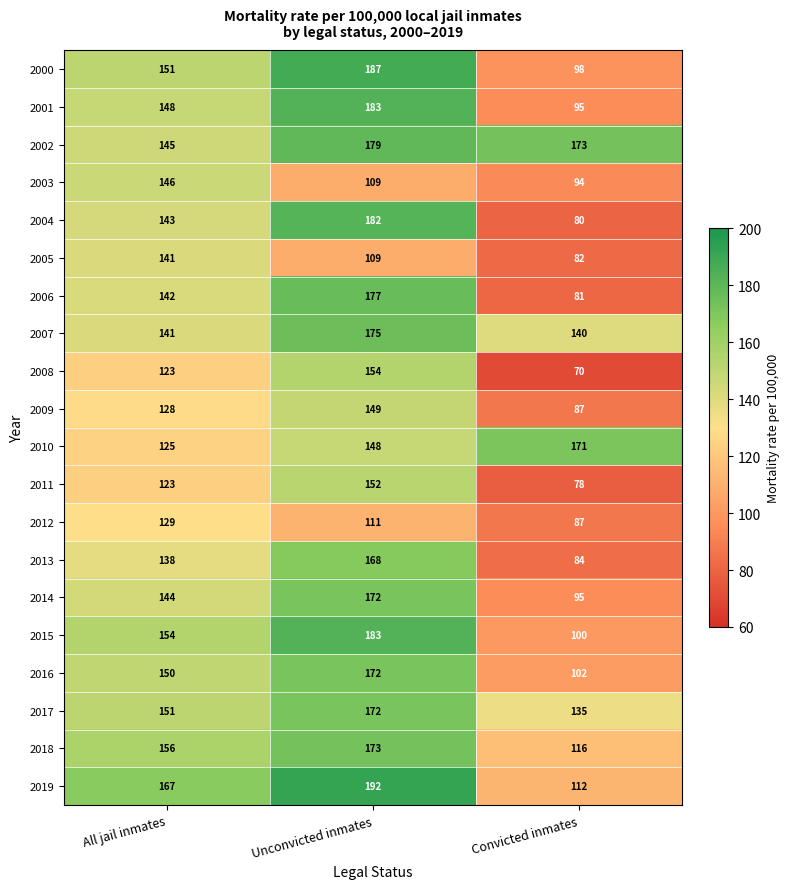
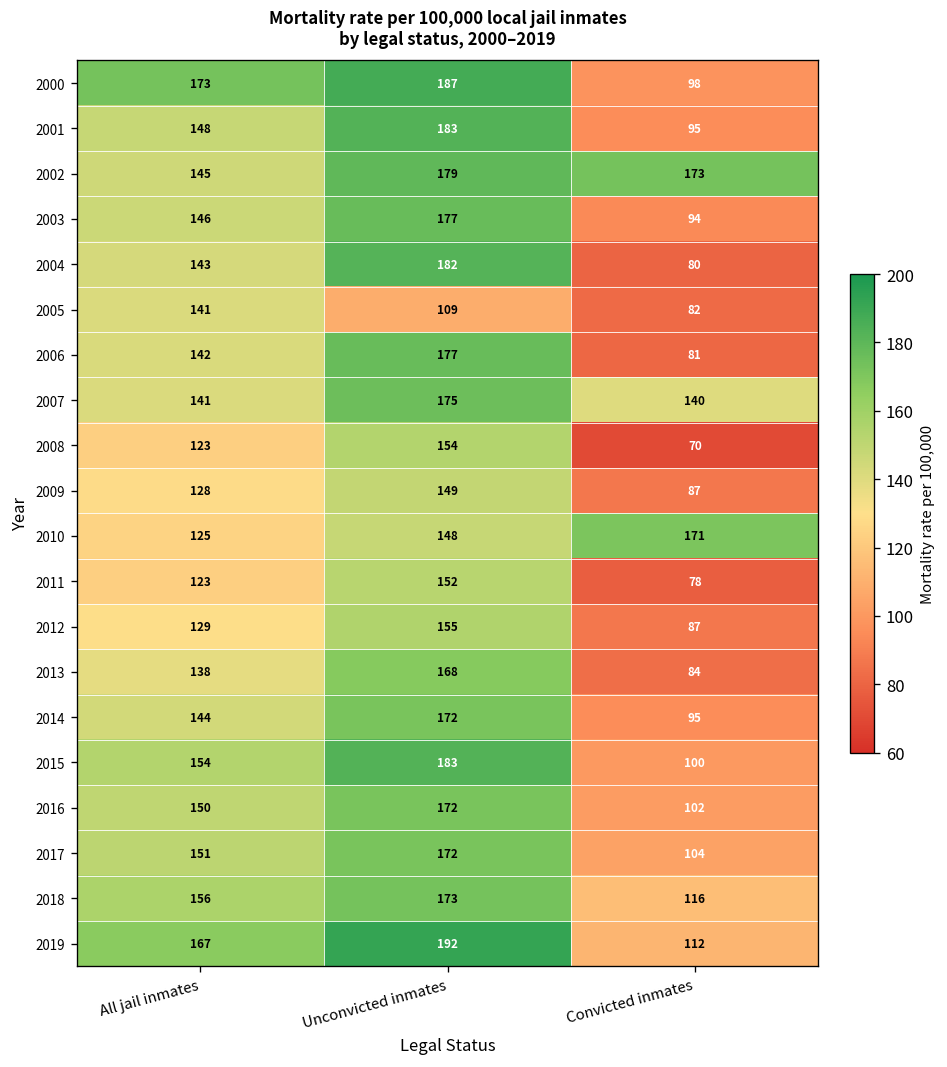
2000, All jail inmates: 151 -> 173
2003, Unconvicted inmates: 109 -> 177
2012, Unconvicted inmates: 111 -> 155
2017, Convicted inmates: 135 -> 104
